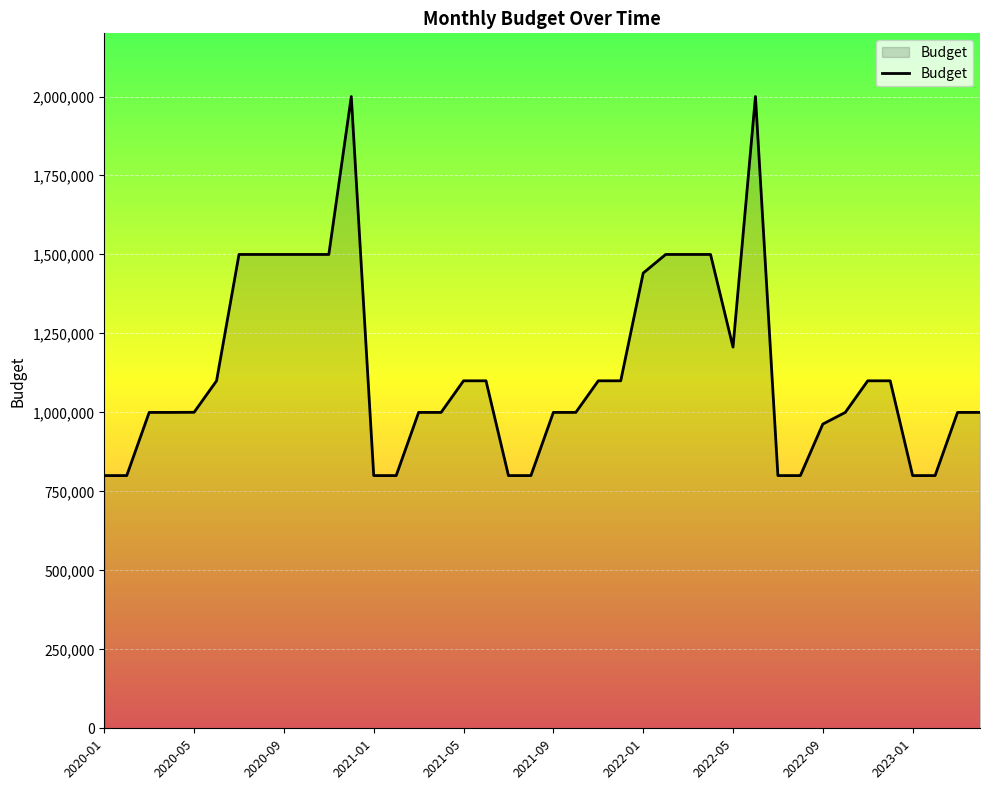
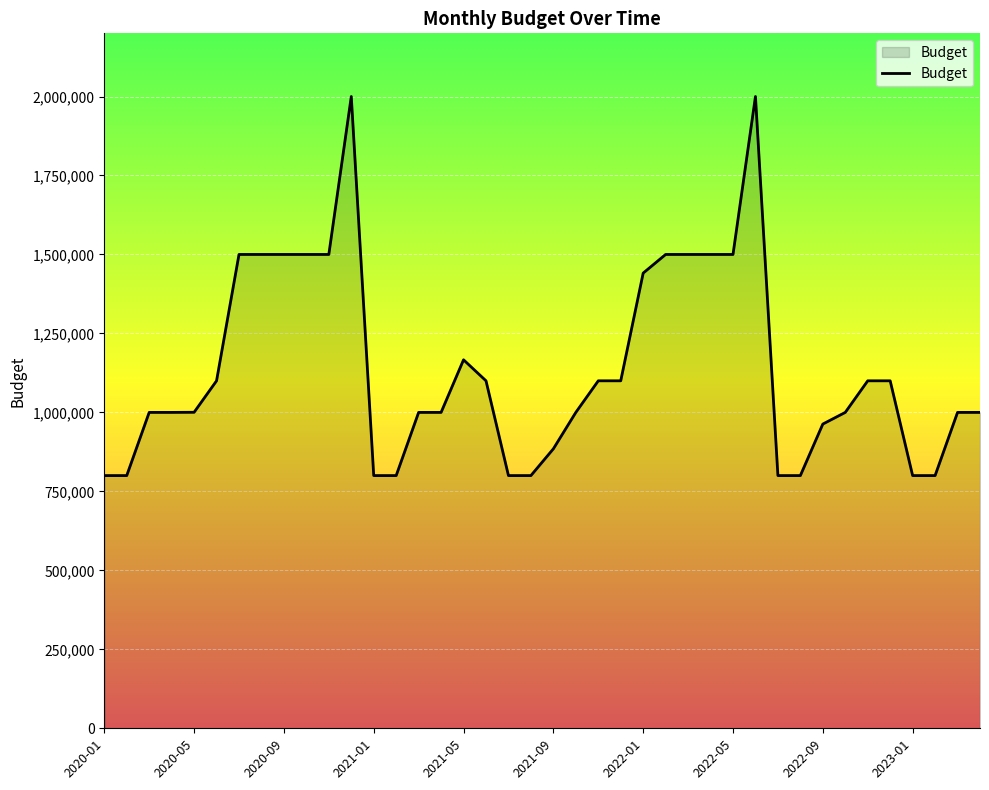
2021-05: 1,100,000 -> 1,170,000
2021-09: 1,000,000 -> 880,000
2022-05: 1,210,000 -> 1,500,000
